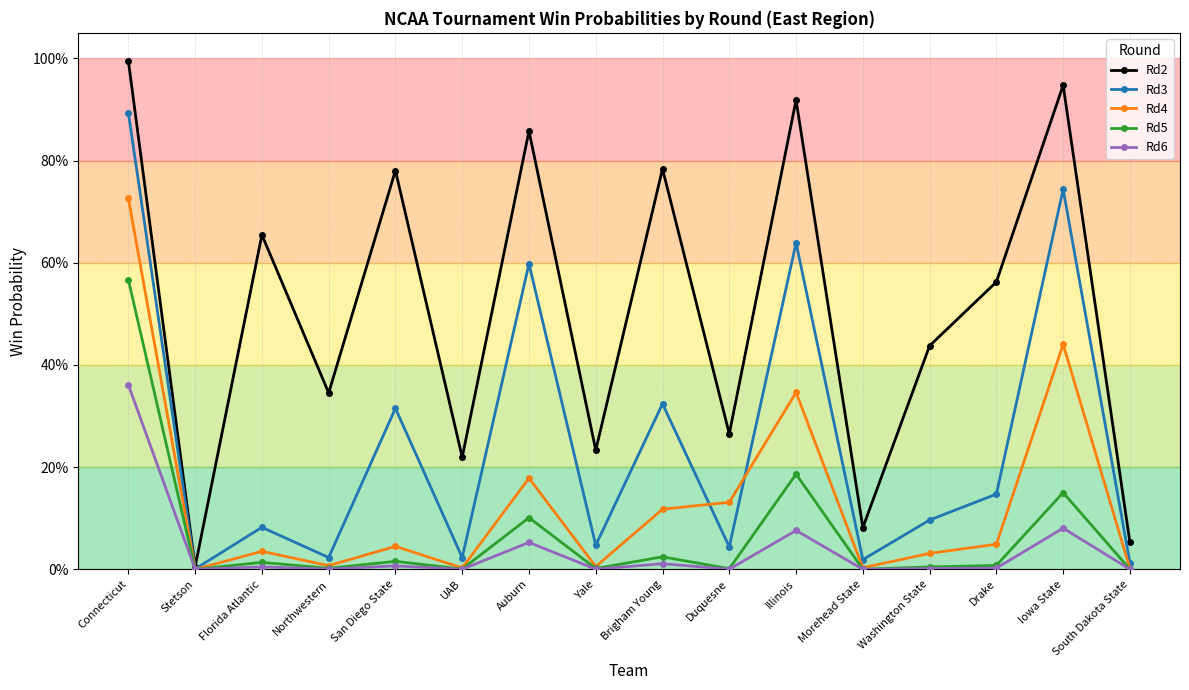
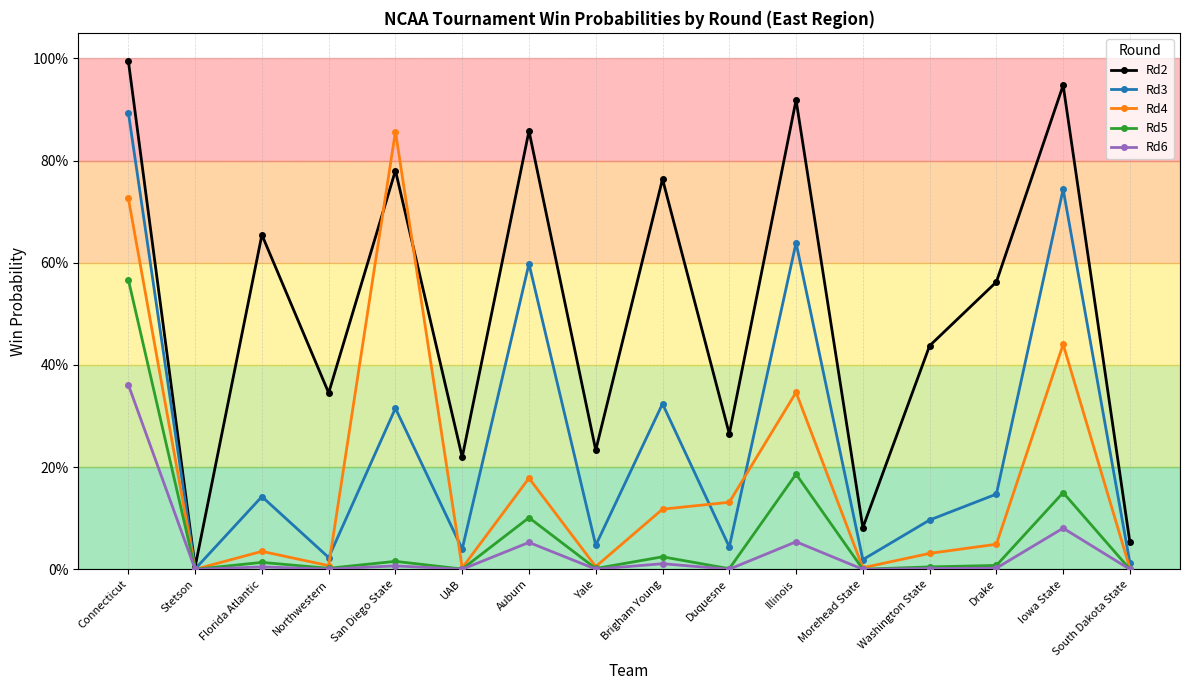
Rd3, Florida Atlantic: 8% -> 14%
Rd4, San Diego State: 4% -> 86%
Rd3, UAB: 2% -> 4%
Rd2, Brigham Young: 78% -> 76%
Rd6, Illinois: 8% -> 5%
